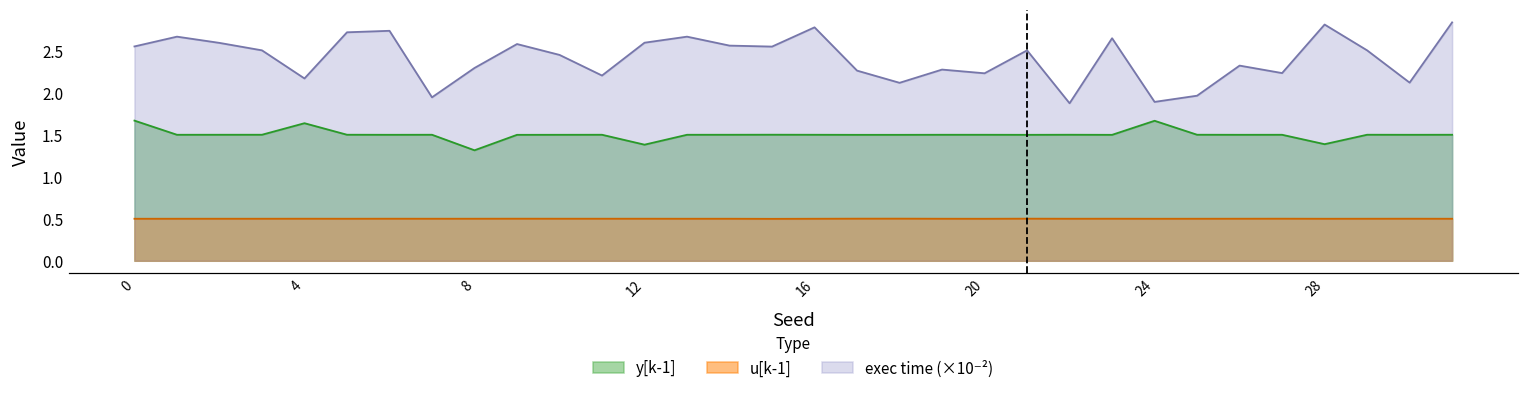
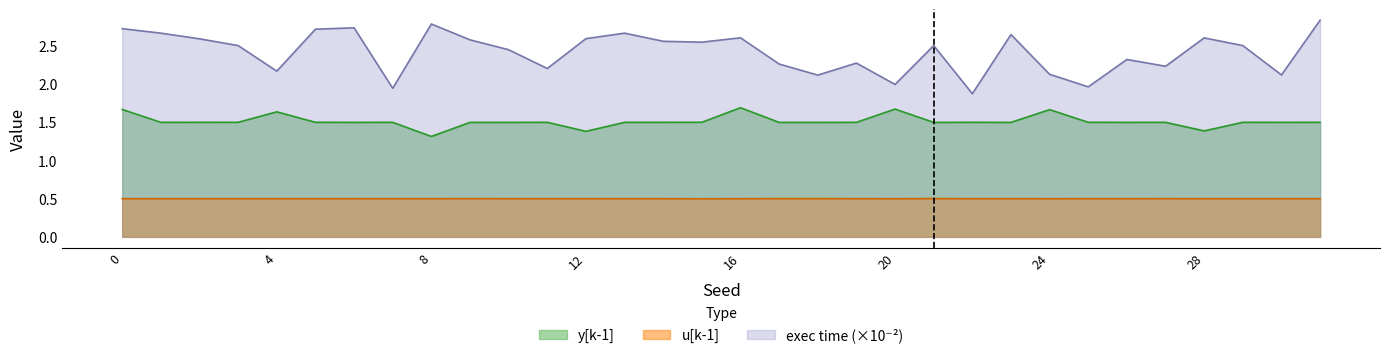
exec time (×10⁻²), 0: 2.6 -> 2.7
exec time (×10⁻²), 8: 2.3 -> 2.8
y[k-1], 16: 1.5 -> 1.7
exec time (×10⁻²), 16: 2.8 -> 2.6
y[k-1], 20: 1.5 -> 1.7
exec time (×10⁻²), 20: 2.2 -> 2.0
exec time (×10⁻²), 24: 1.9 -> 2.1
exec time (×10⁻²), 28: 2.8 -> 2.6
